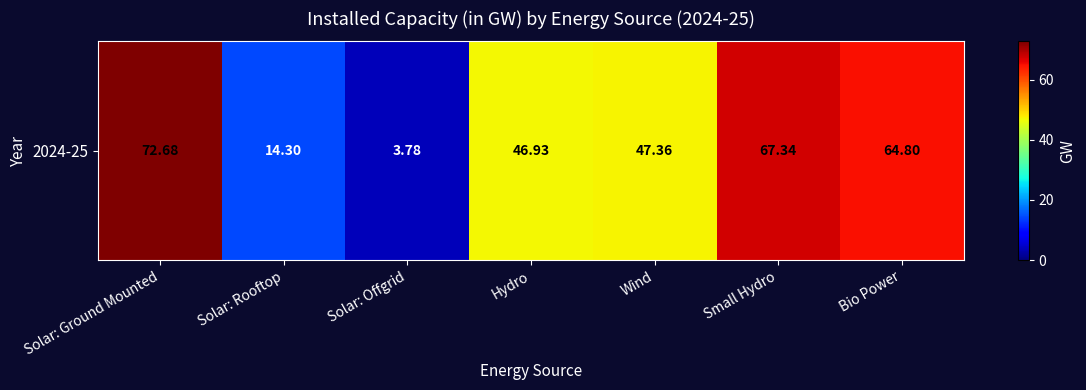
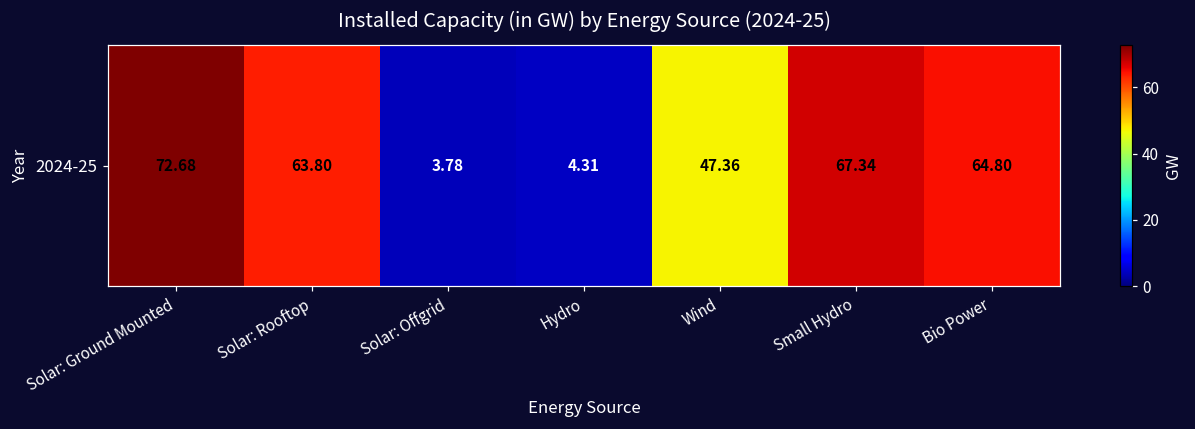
2024-25, Solar: Rooftop: 14.30 -> 63.80
2024-25, Hydro: 46.93 -> 4.31
